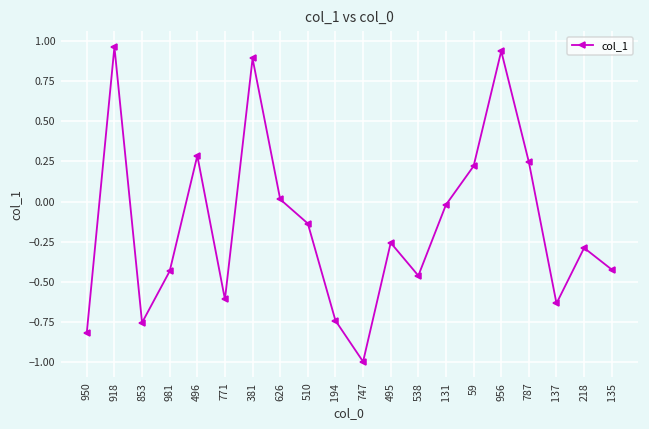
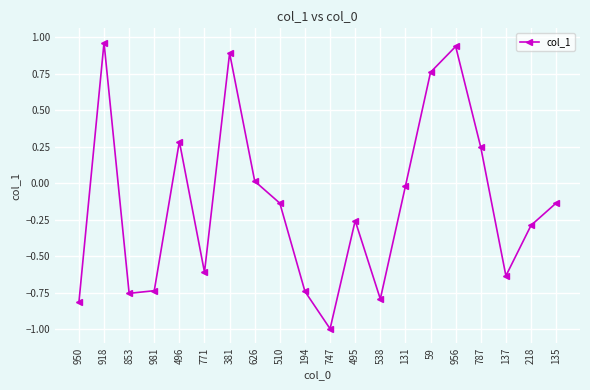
981: -0.43 -> -0.74
538: -0.46 -> -0.79
59: 0.22 -> 0.76
135: -0.42 -> -0.14
